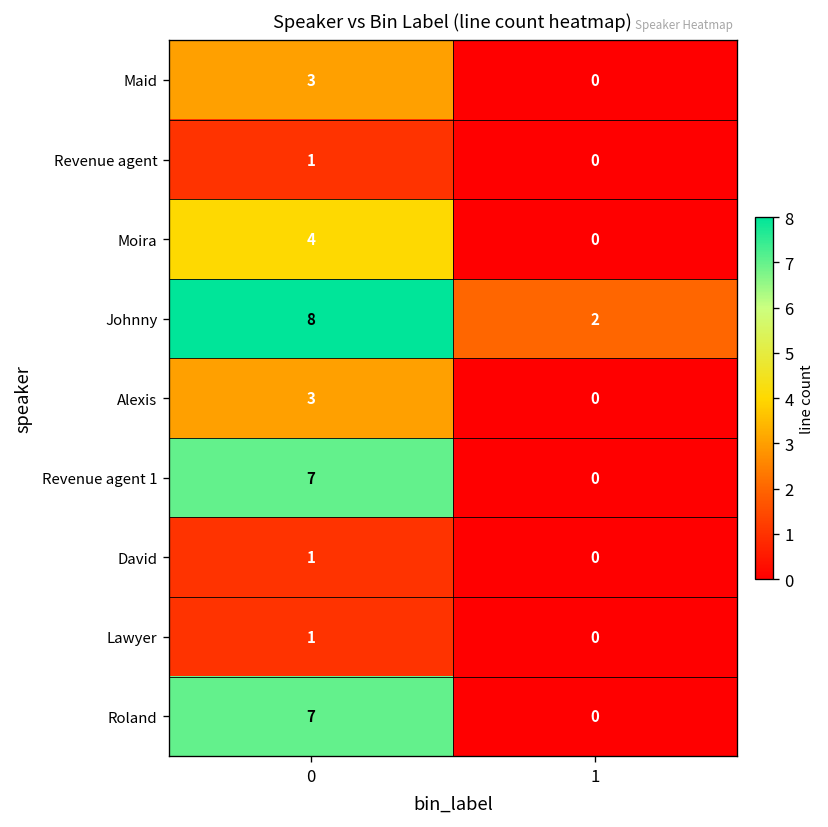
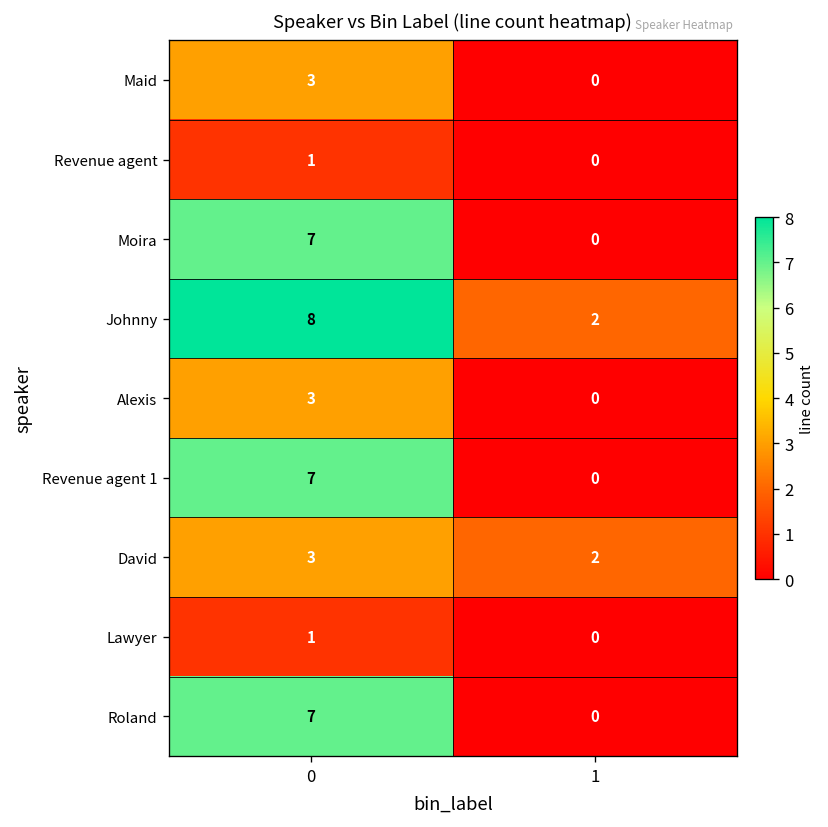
Moira, 0: 4 -> 7
David, 0: 1 -> 3
David, 1: 0 -> 2
